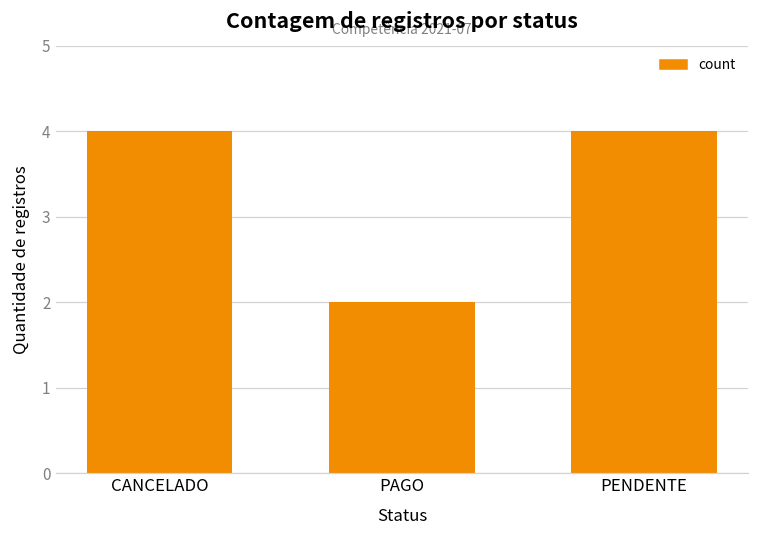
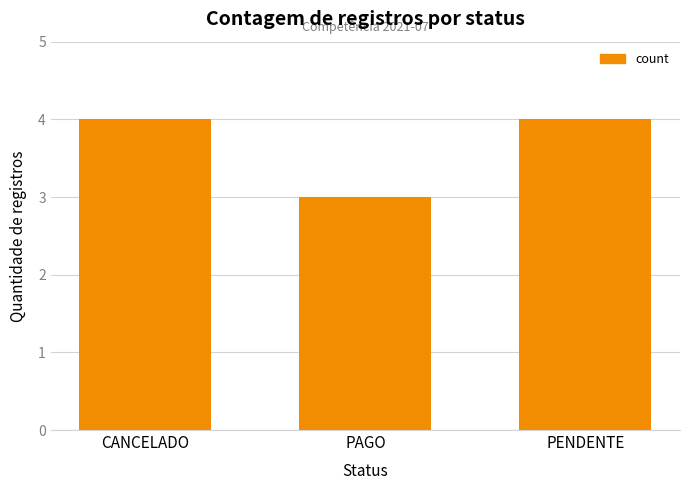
PAGO: 2 -> 3
